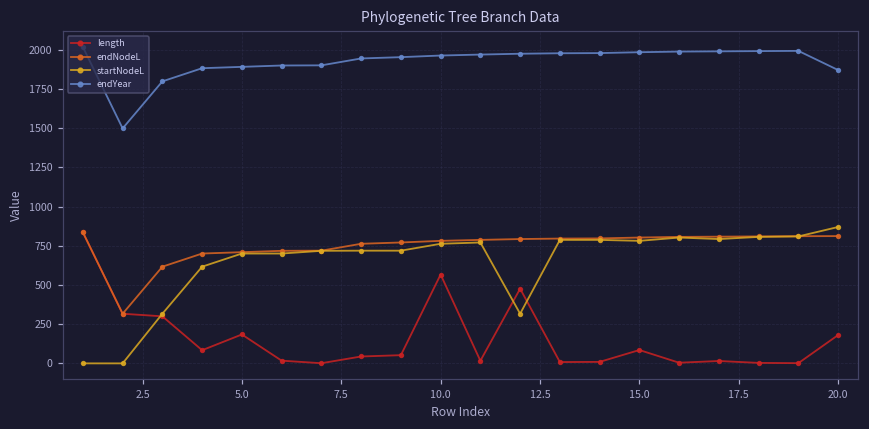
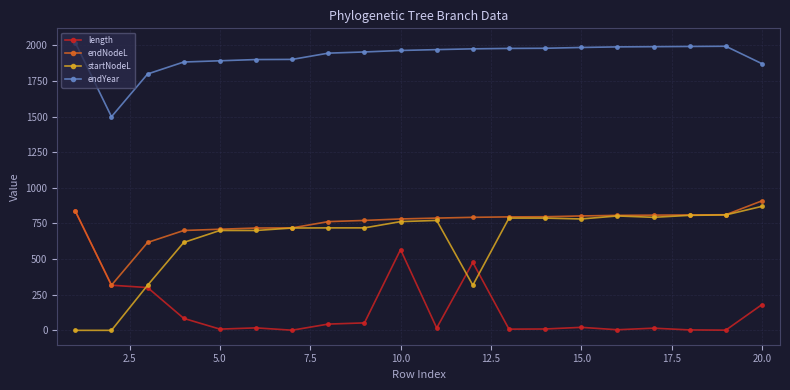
length, 5.0: 180 -> 10
length, 15.0: 90 -> 20
endNodeL, 20.0: 810 -> 910
